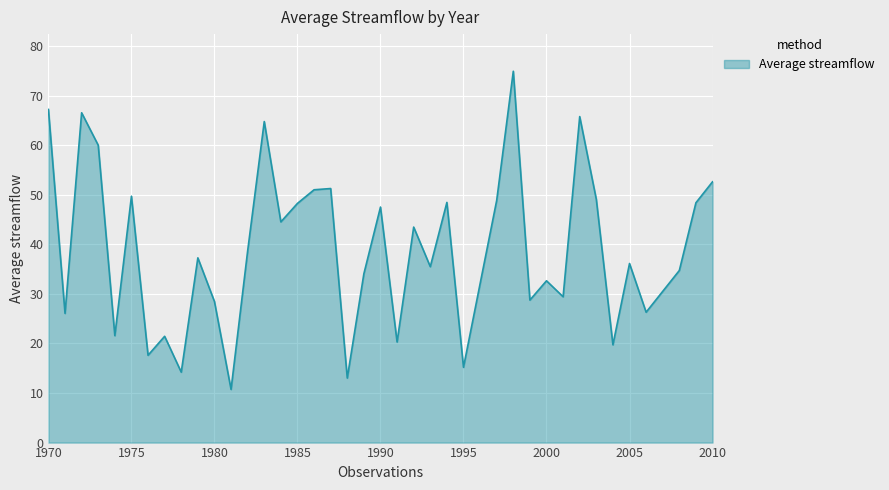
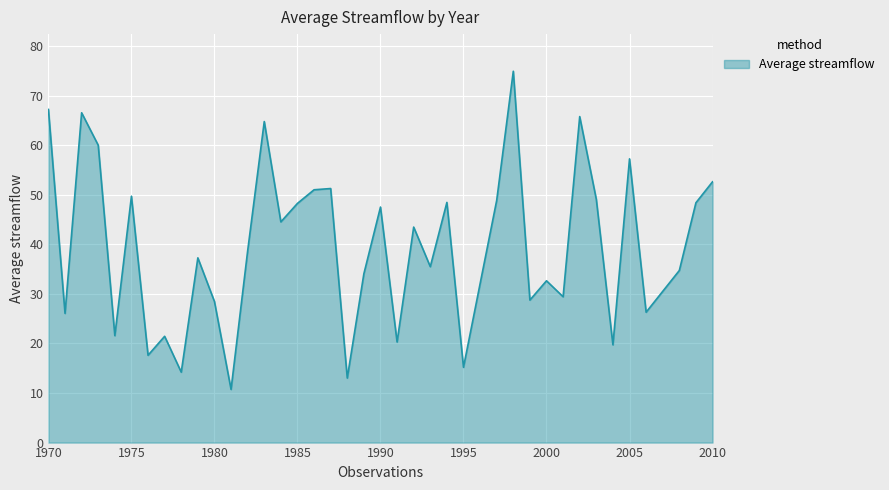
2005: 36 -> 57
